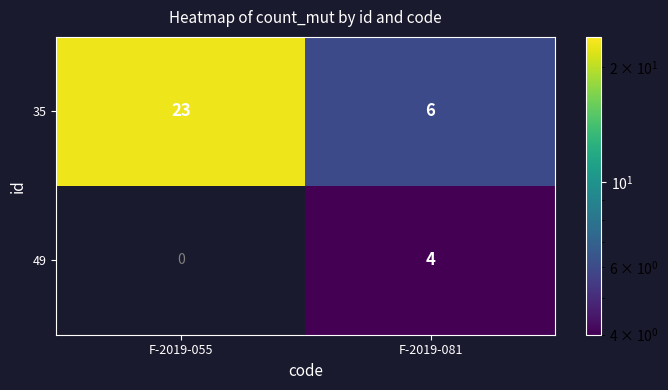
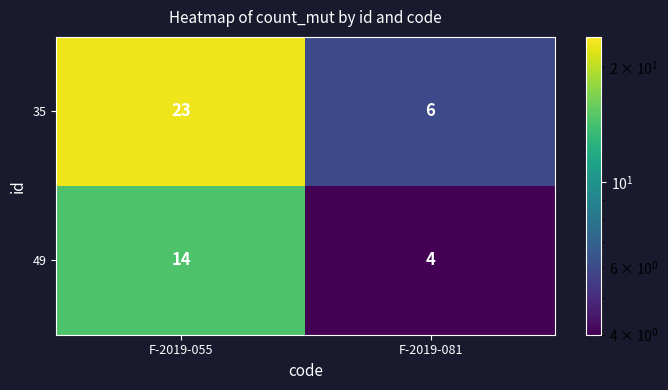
49, F-2019-055: 0 -> 14
